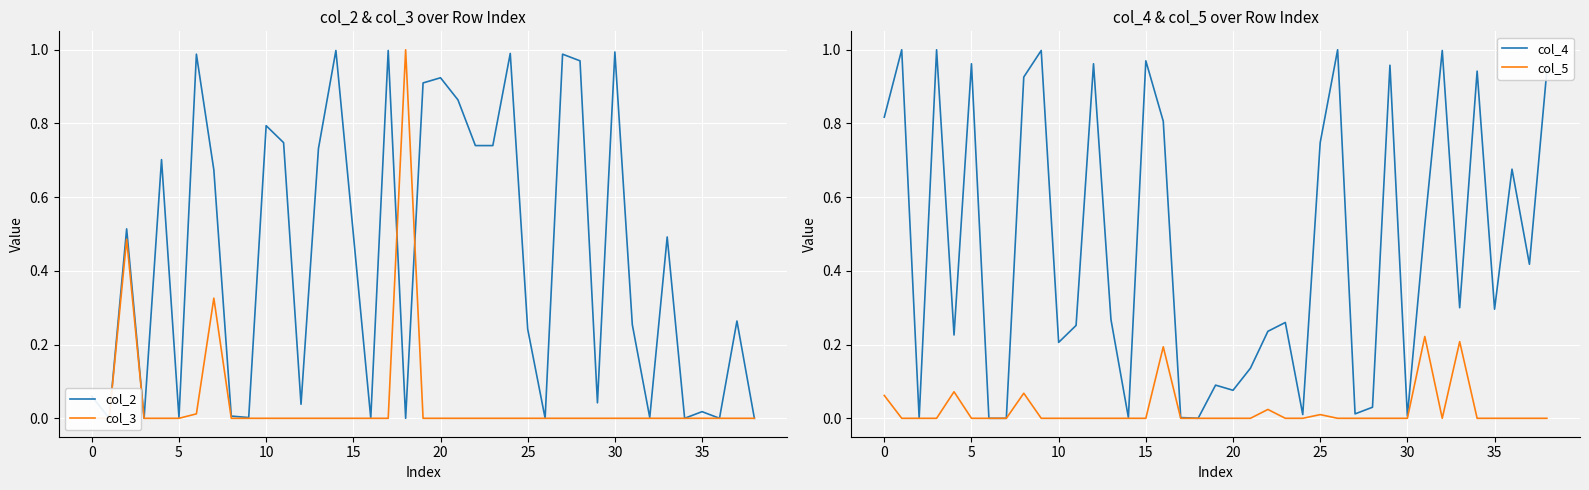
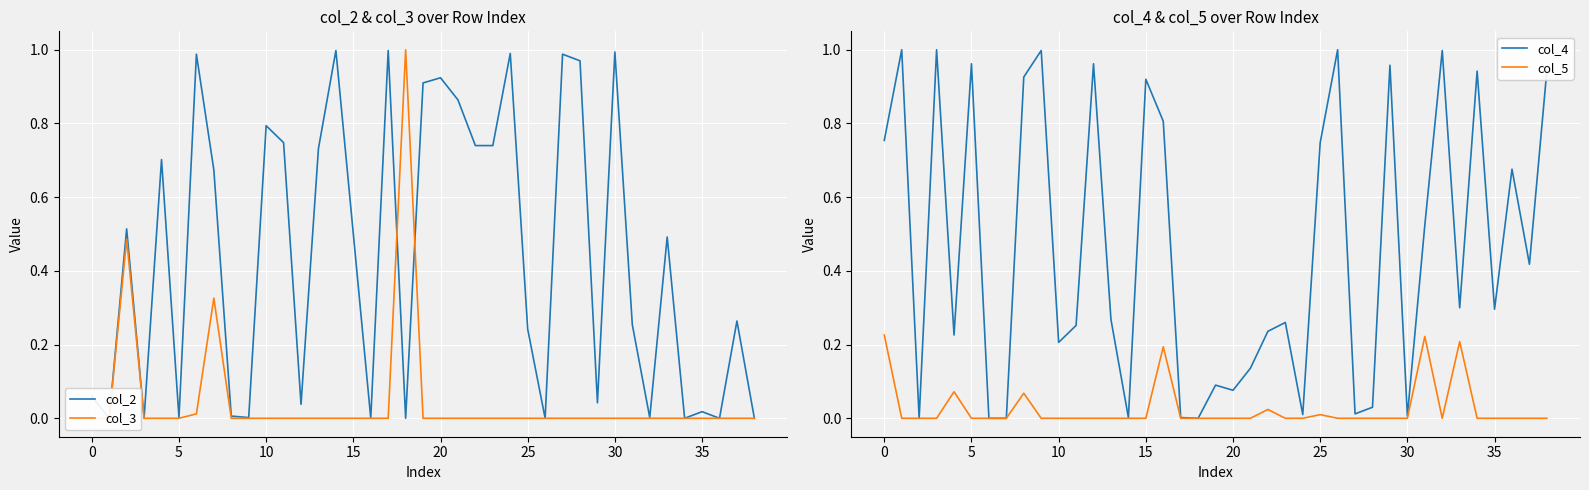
col_4 & col_5 over Row Index, col_4, 0: 0.82 -> 0.75
col_4 & col_5 over Row Index, col_5, 0: 0.06 -> 0.23
col_4 & col_5 over Row Index, col_4, 15: 0.97 -> 0.92
